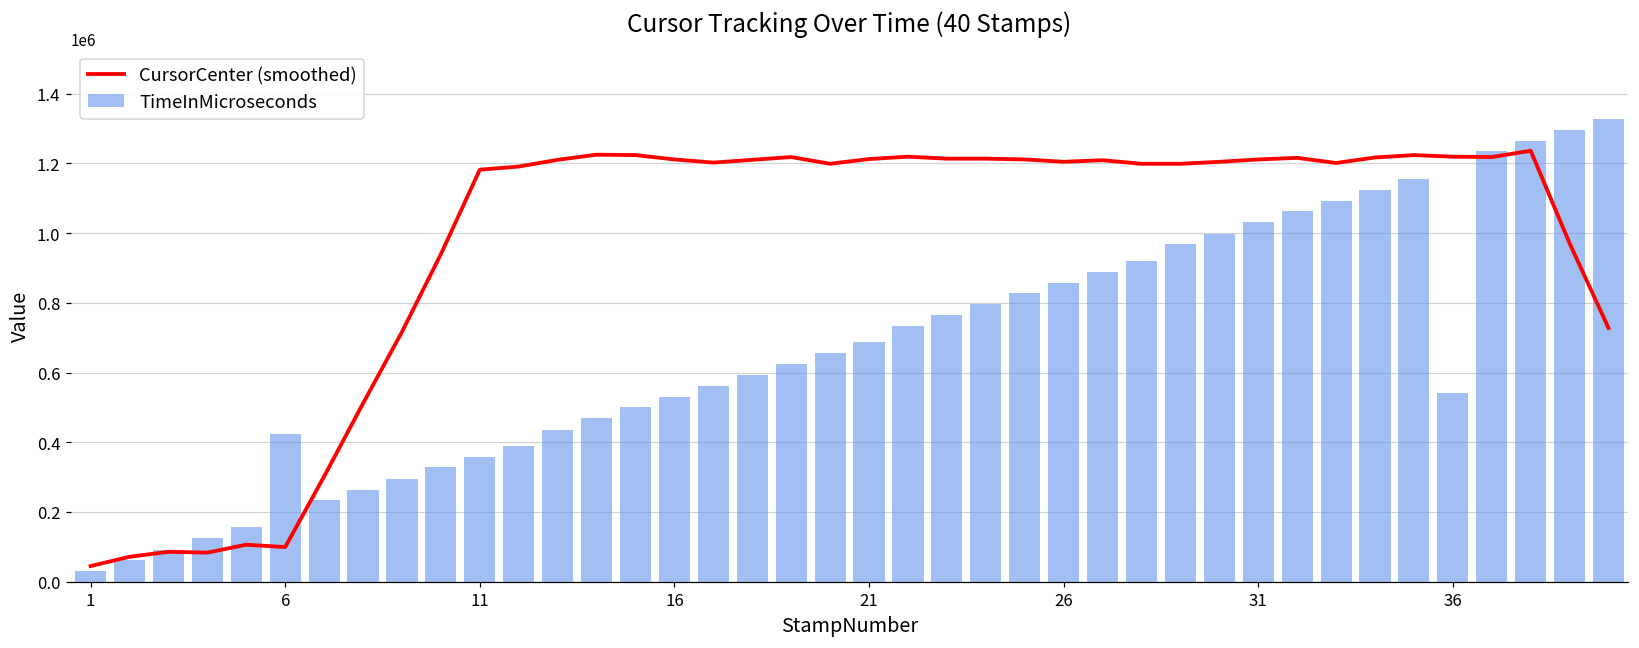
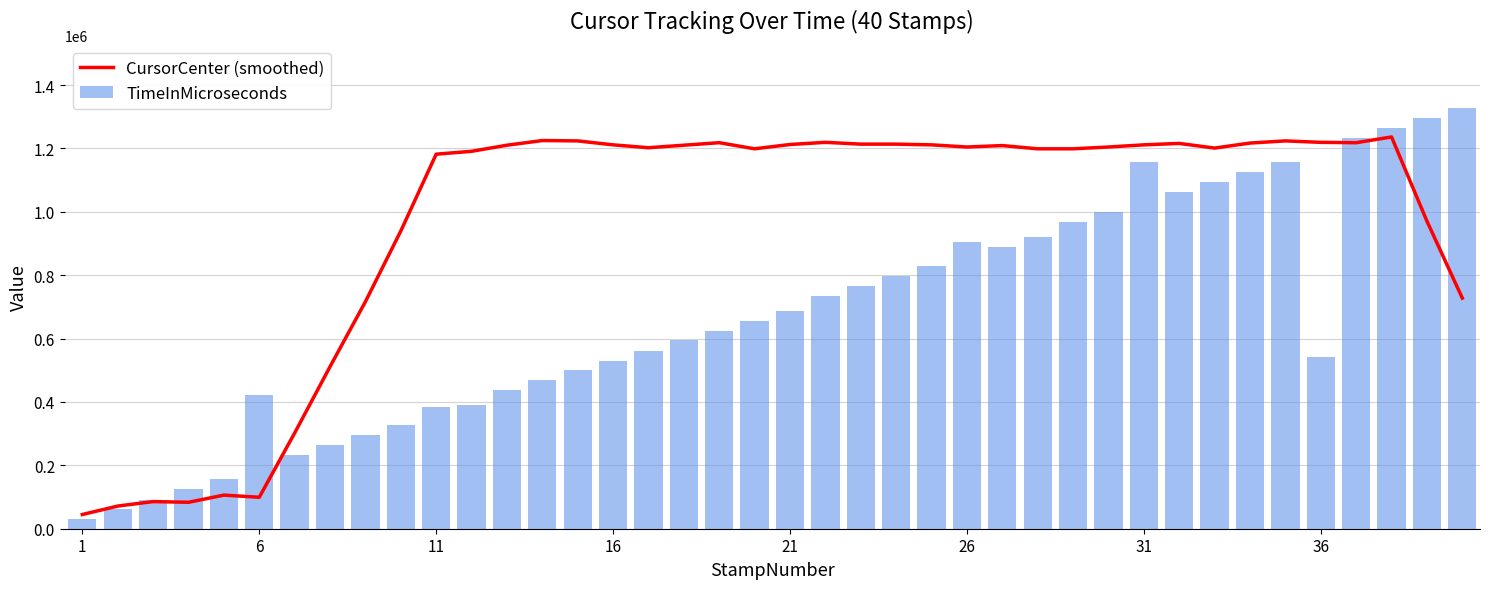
TimeInMicroseconds, 11: 360000 -> 380000
TimeInMicroseconds, 26: 860000 -> 900000
TimeInMicroseconds, 31: 1030000 -> 1160000
